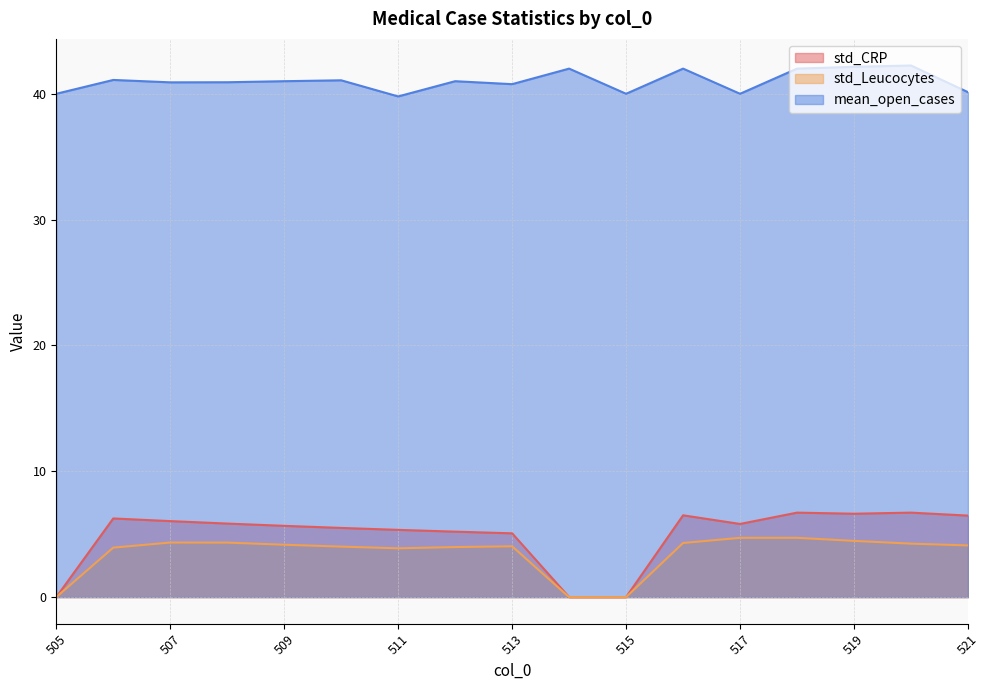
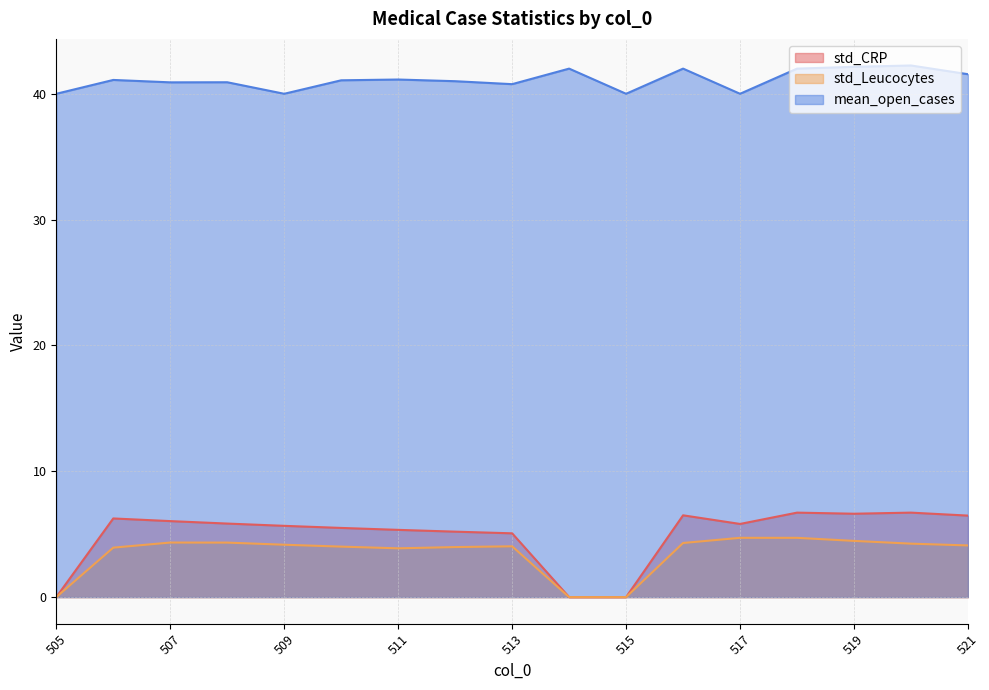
mean_open_cases, 509: 41 -> 40
mean_open_cases, 511: 39.8 -> 41.1
mean_open_cases, 521: 40.1 -> 41.6
